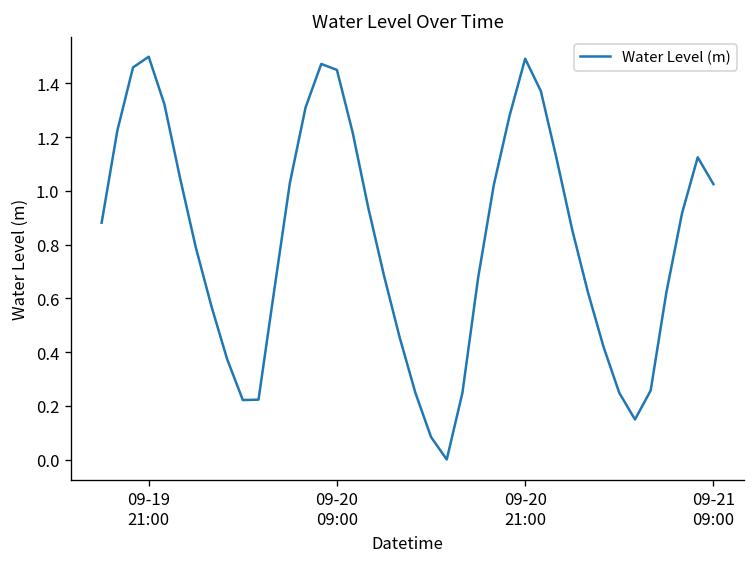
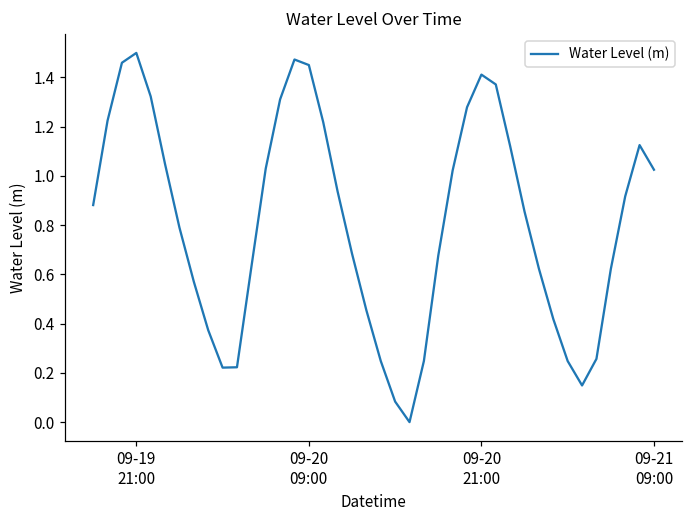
09-20 21:00: 1.49 -> 1.41
